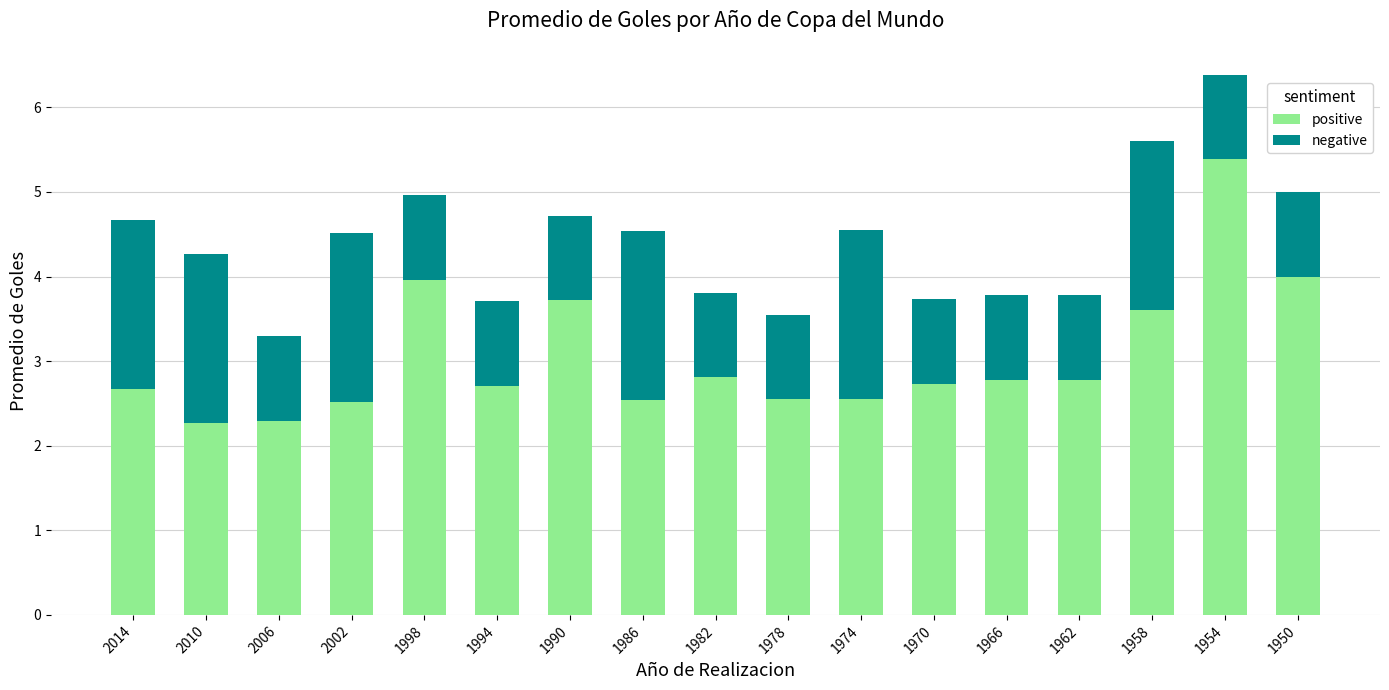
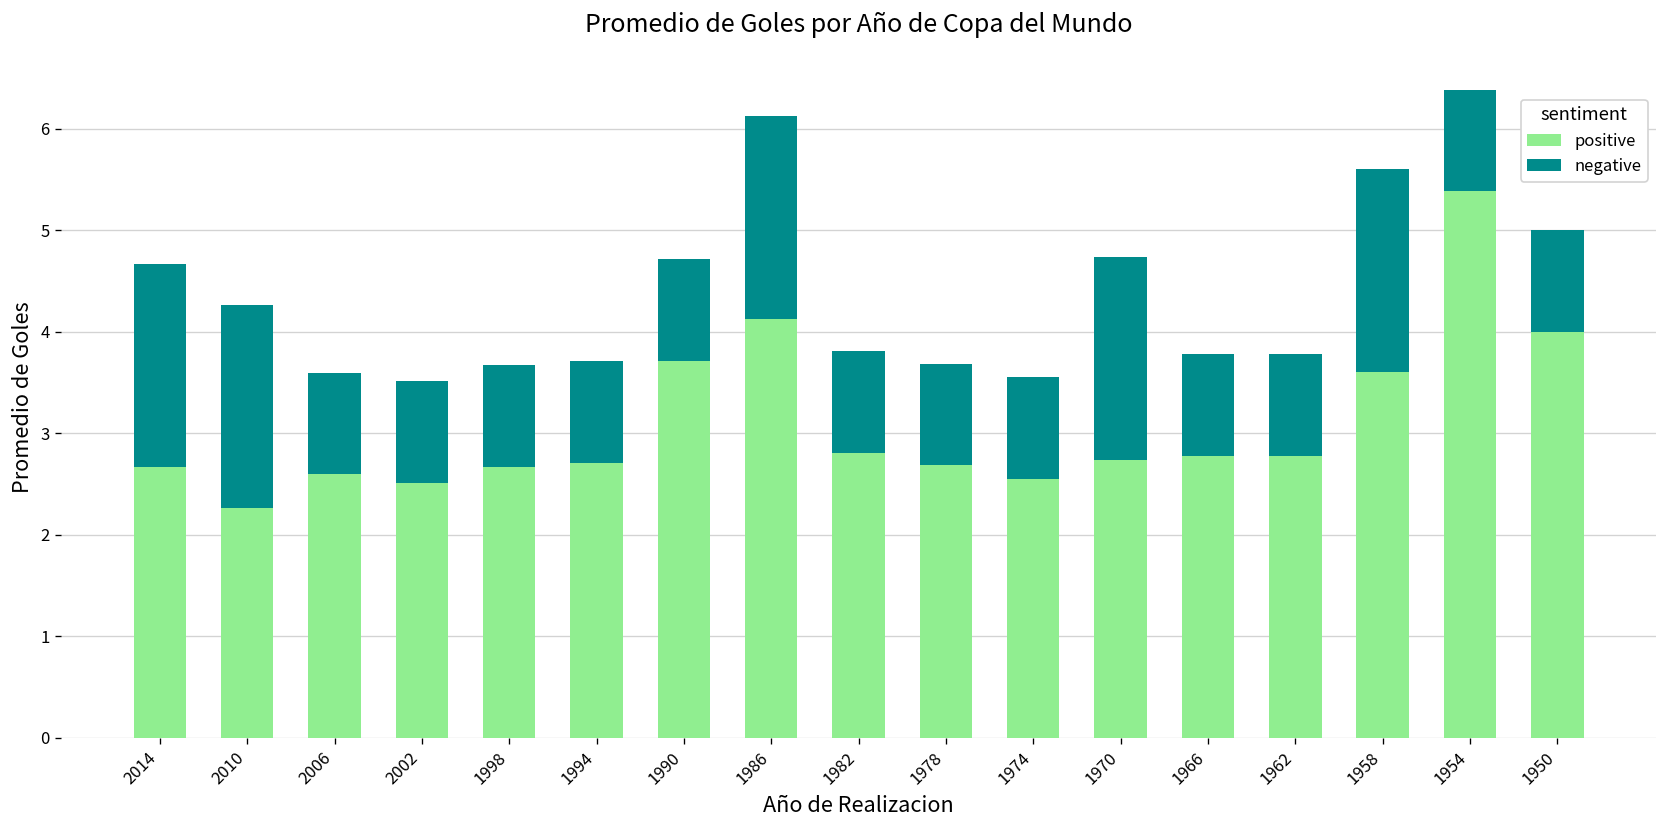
positive, 2006: 2.3 -> 2.6
negative, 2002: 2 -> 1
positive, 1998: 4.0 -> 2.7
positive, 1986: 2.5 -> 4.1
positive, 1978: 2.5 -> 2.7
negative, 1974: 2 -> 1
negative, 1970: 1 -> 2
